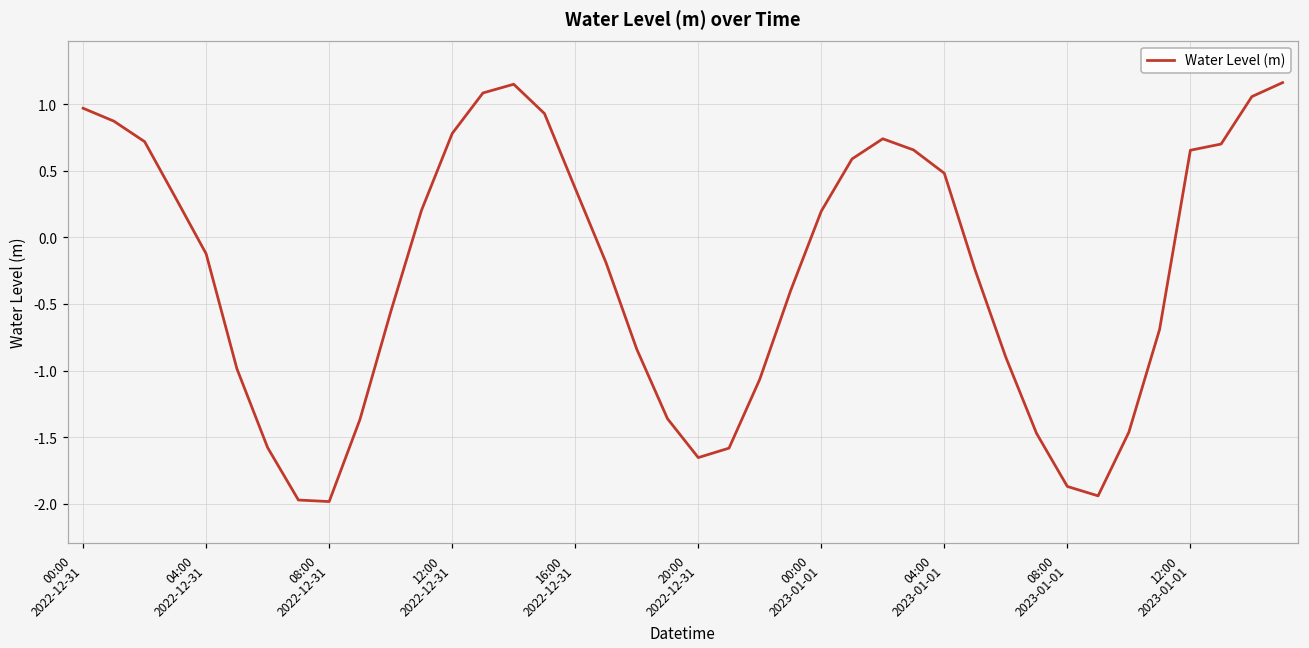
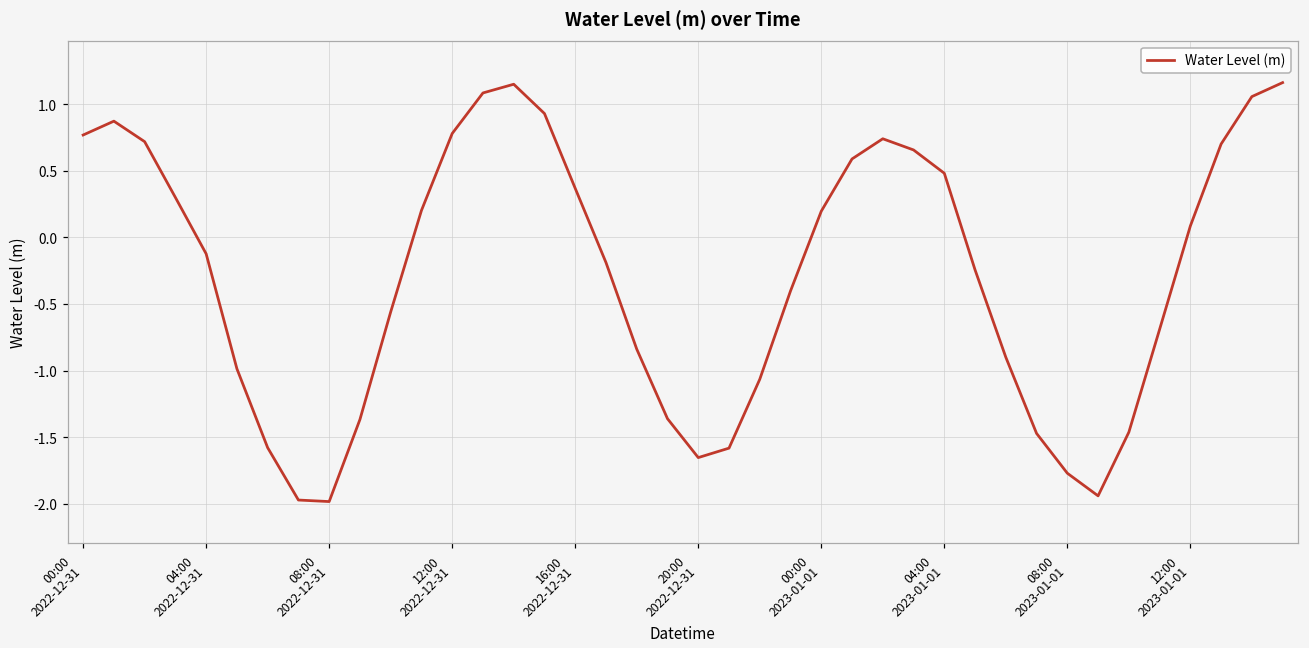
00:00 2022-12-31: 0.97 -> 0.77
08:00 2023-01-01: -1.87 -> -1.77
12:00 2023-01-01: 0.65 -> 0.09
